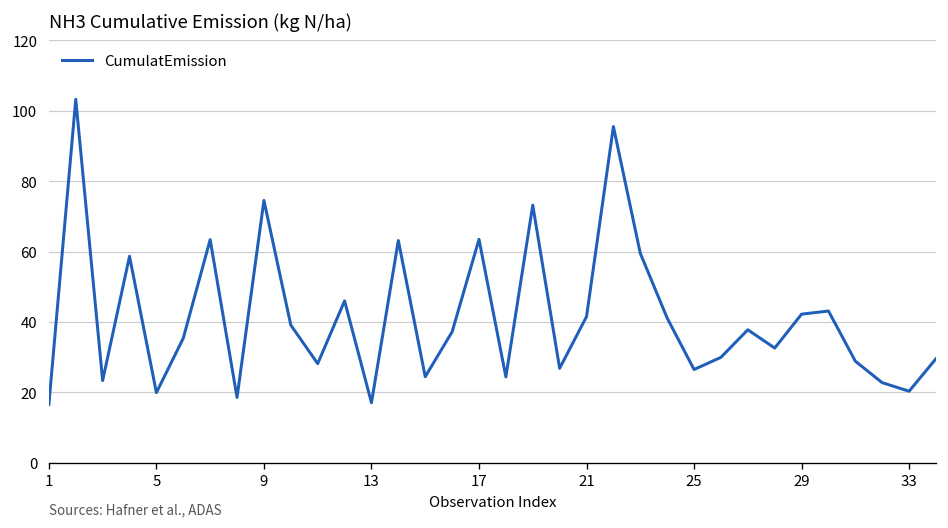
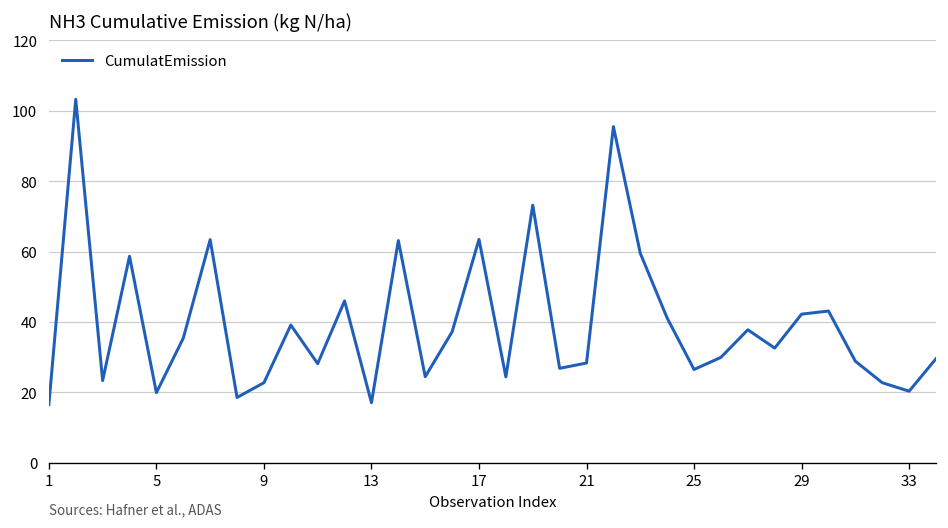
9: 75 -> 23
21: 42 -> 28
